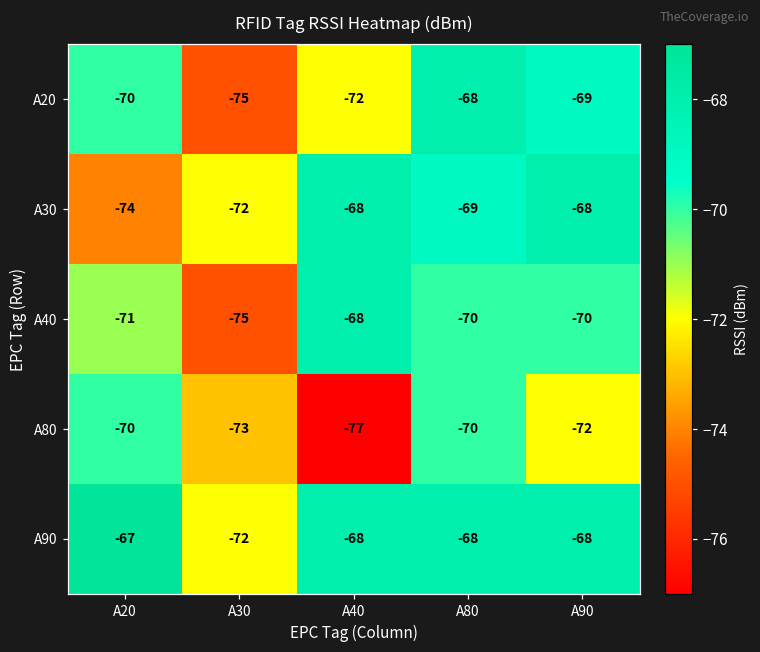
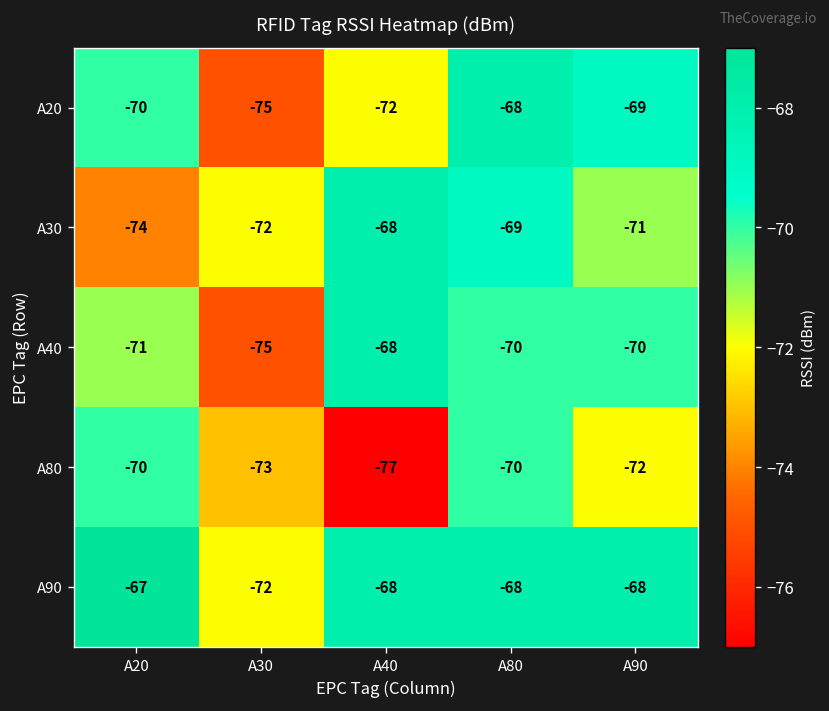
A30, A90: -68 -> -71
